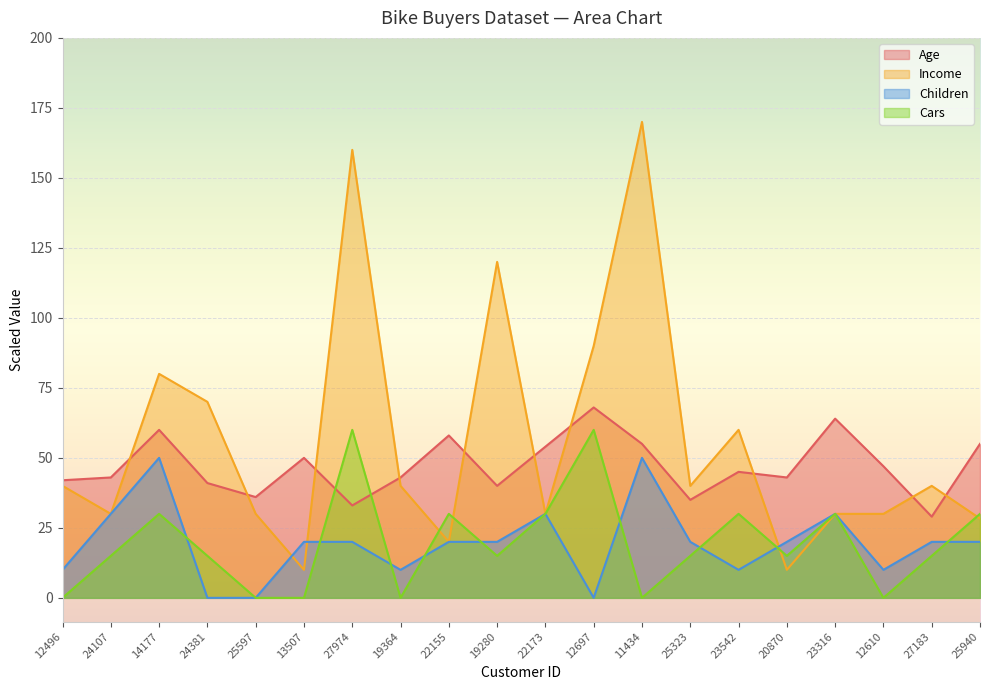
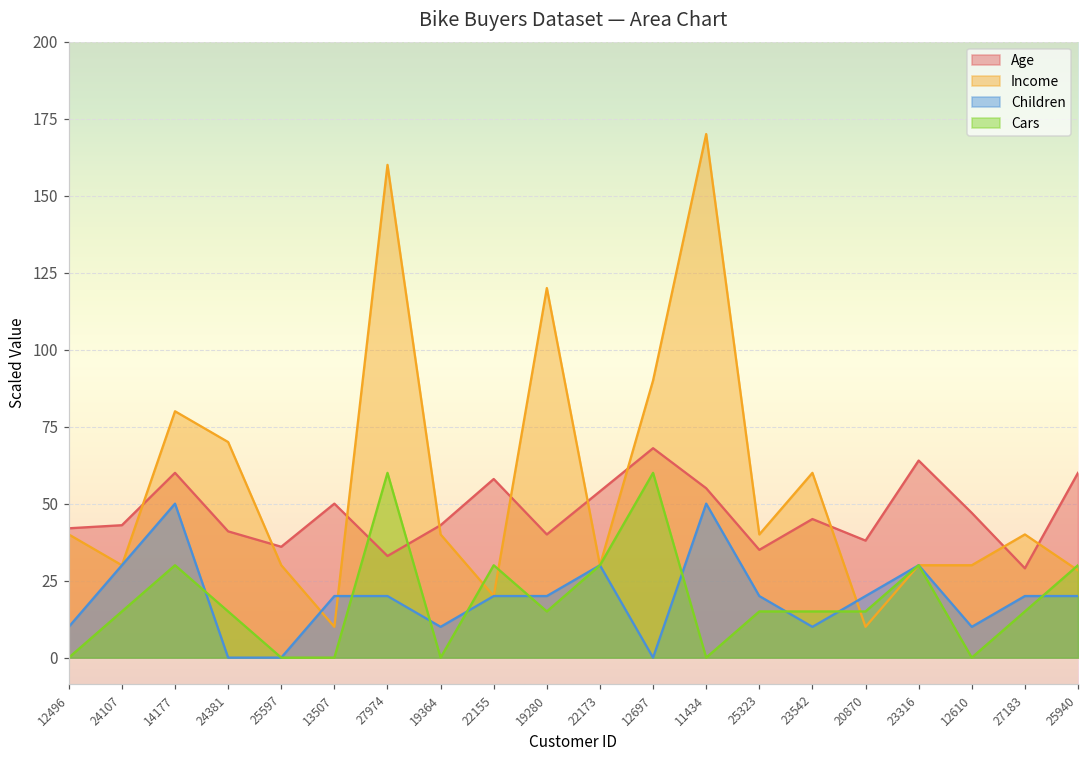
Cars, 23542: 30 -> 15
Age, 20870: 43 -> 38
Age, 25940: 55 -> 60
